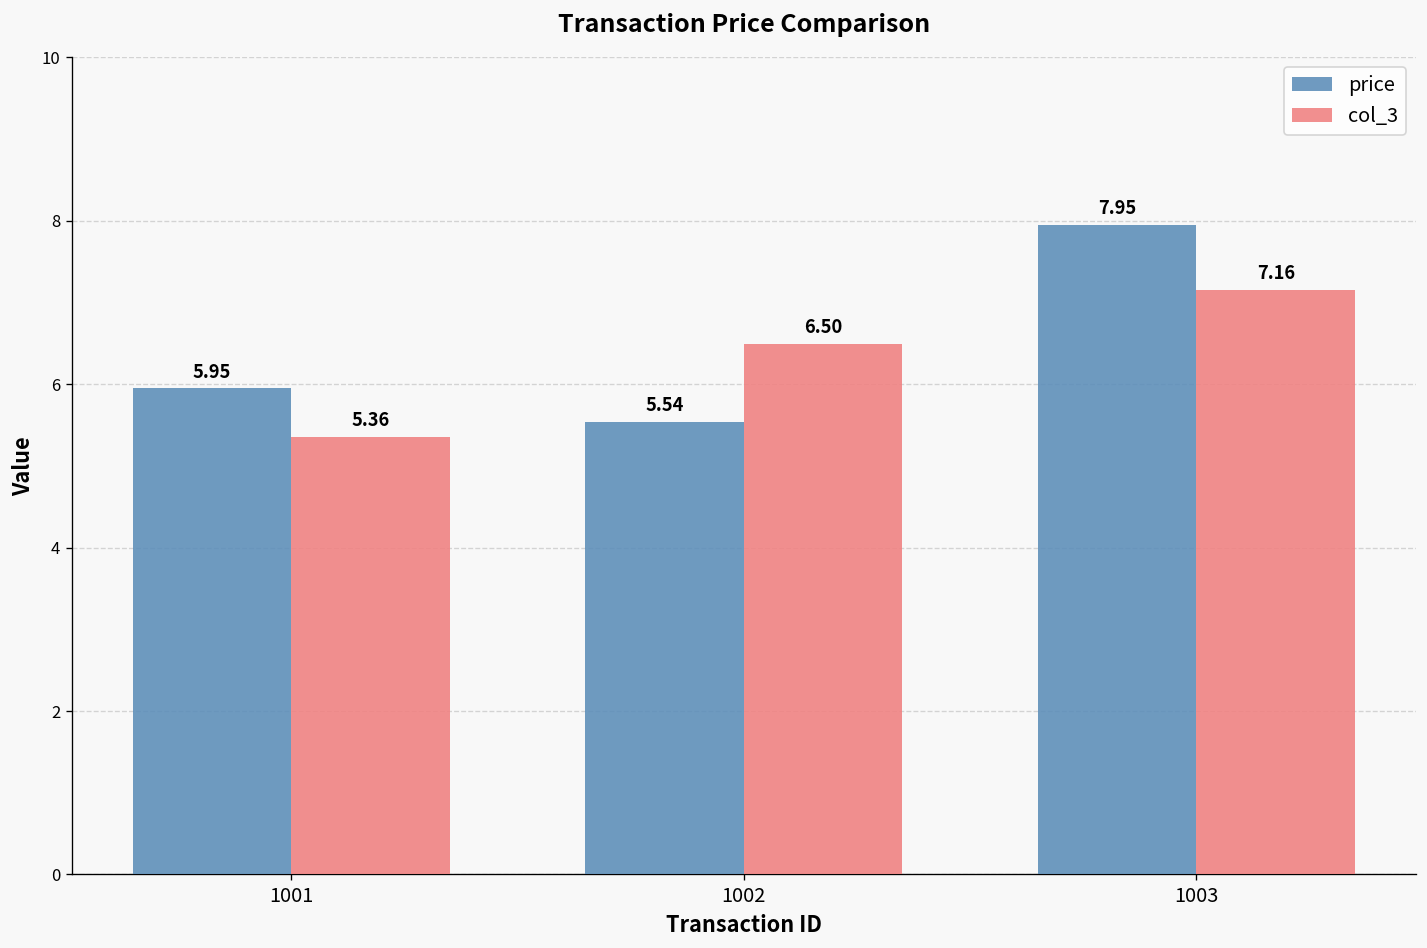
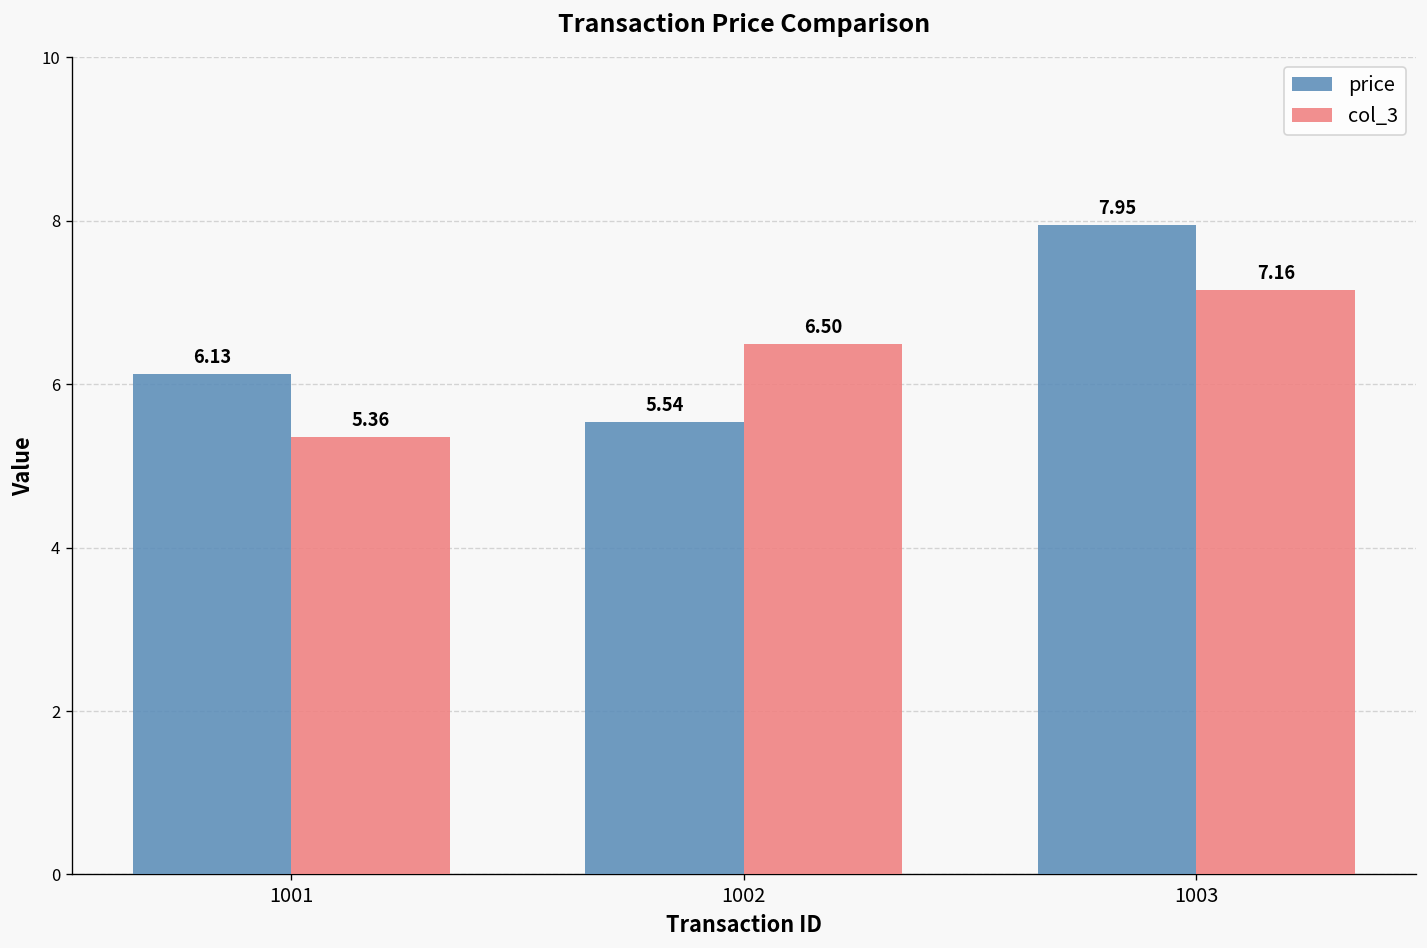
price, 1001: 5.95 -> 6.13
